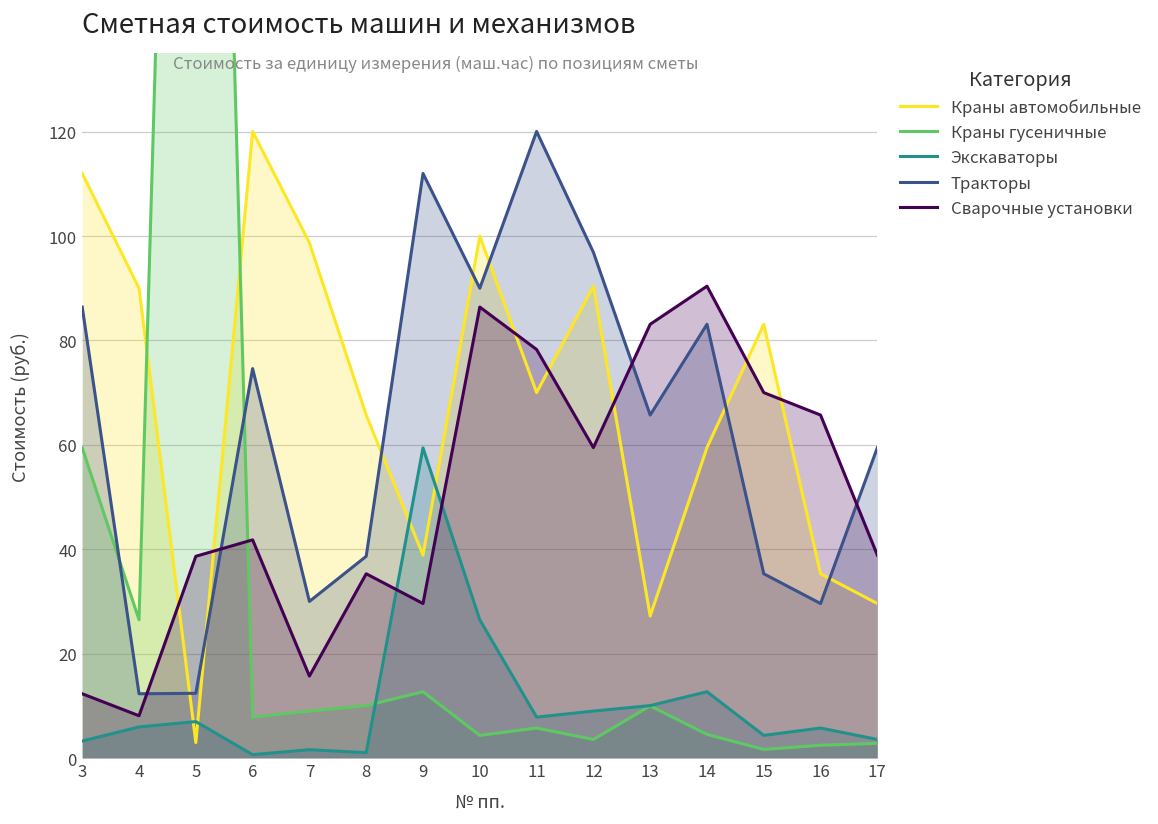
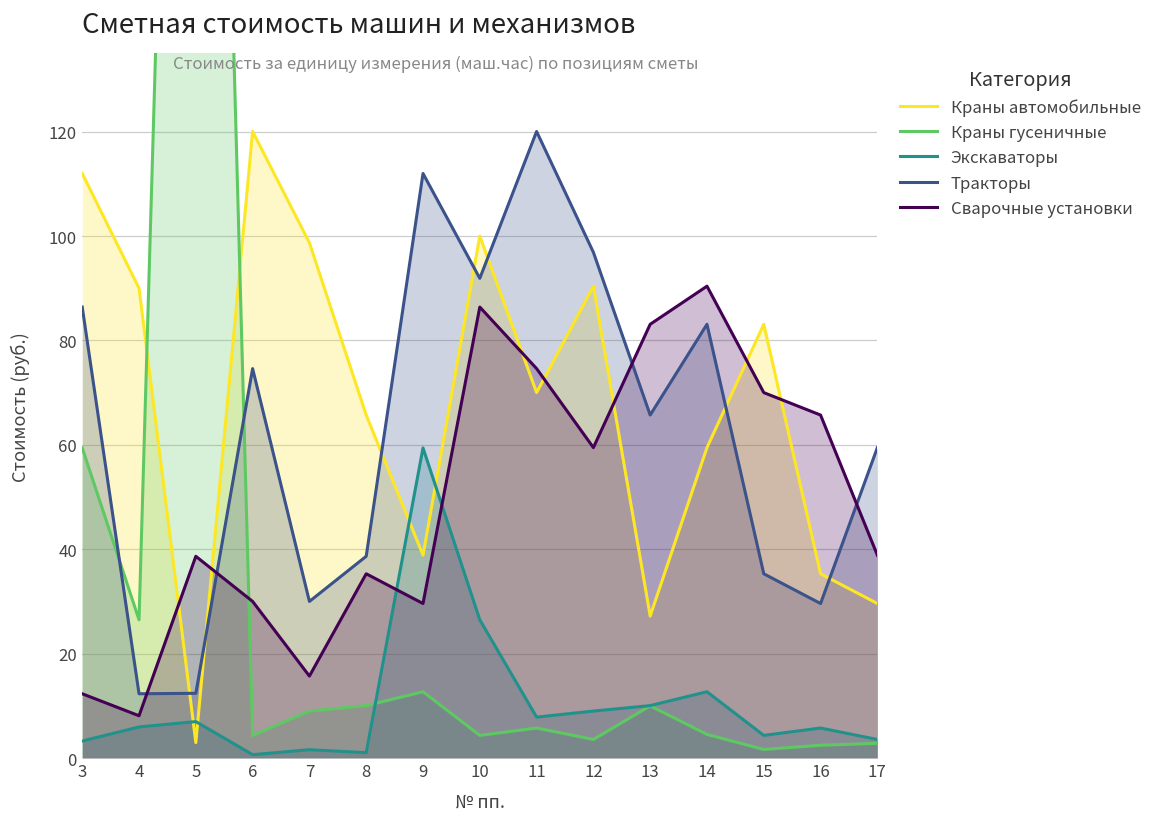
Краны гусеничные, 6: 8 -> 4
Сварочные установки, 6: 42 -> 30
Тракторы, 10: 90 -> 92
Сварочные установки, 11: 78 -> 75
